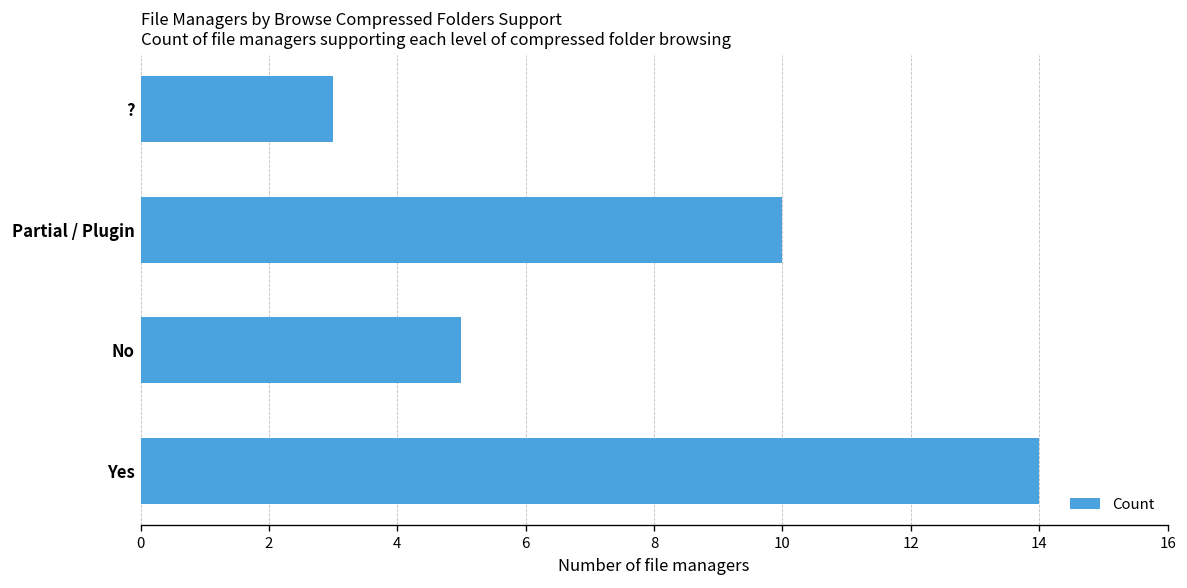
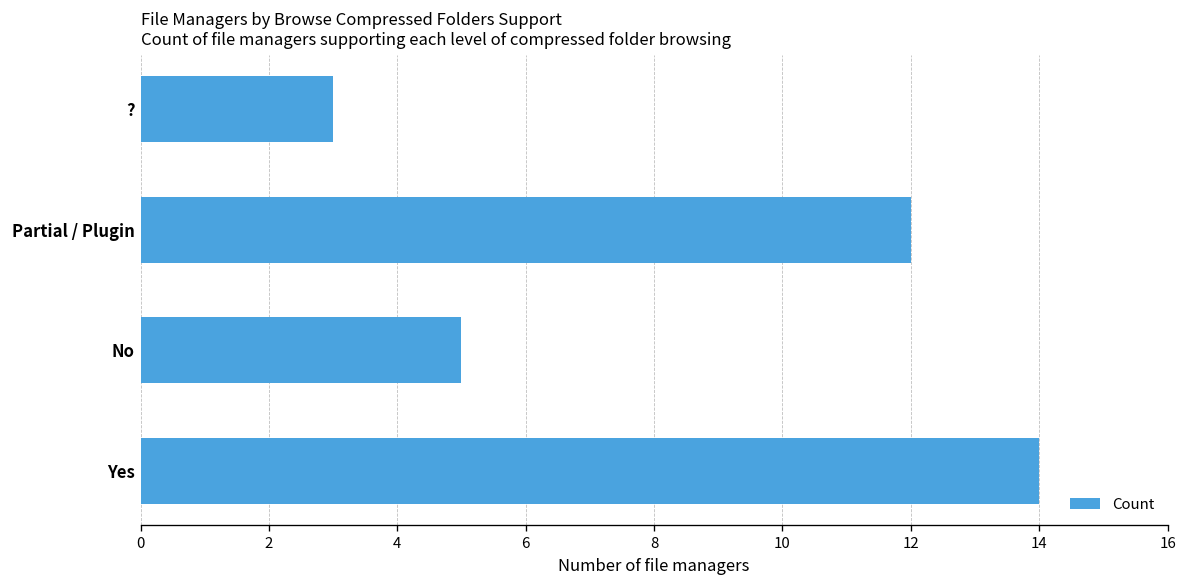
Partial / Plugin: 10 -> 12
